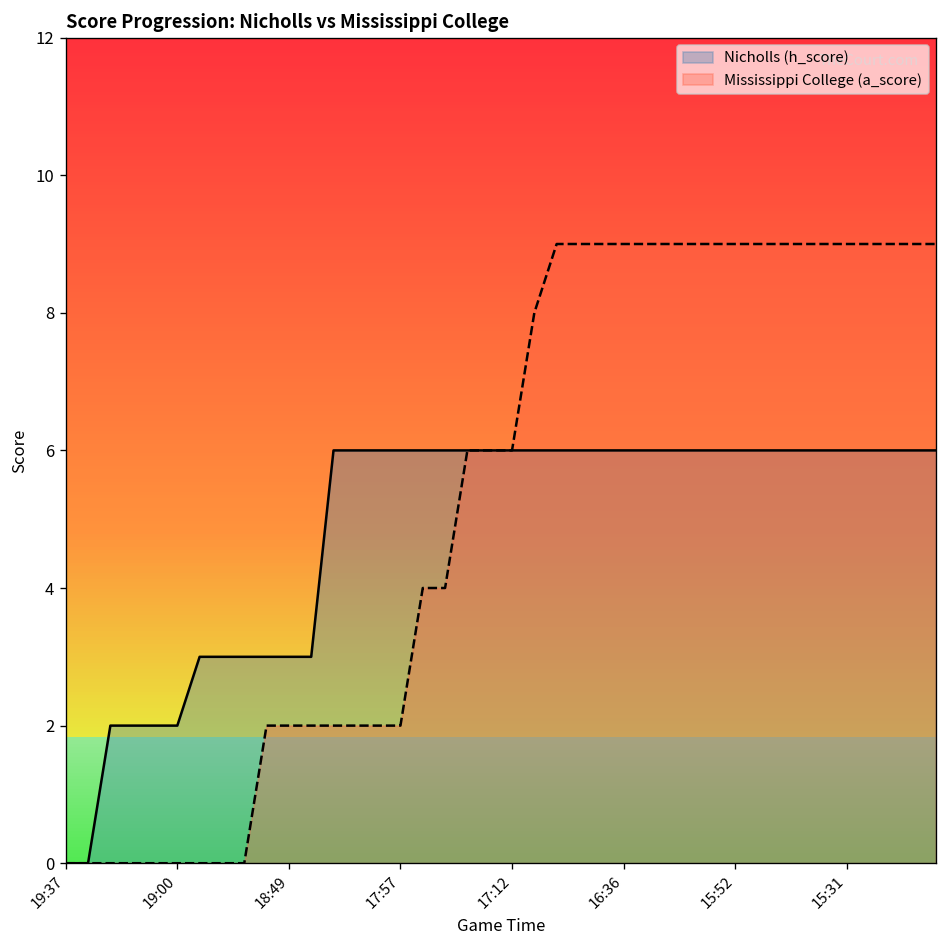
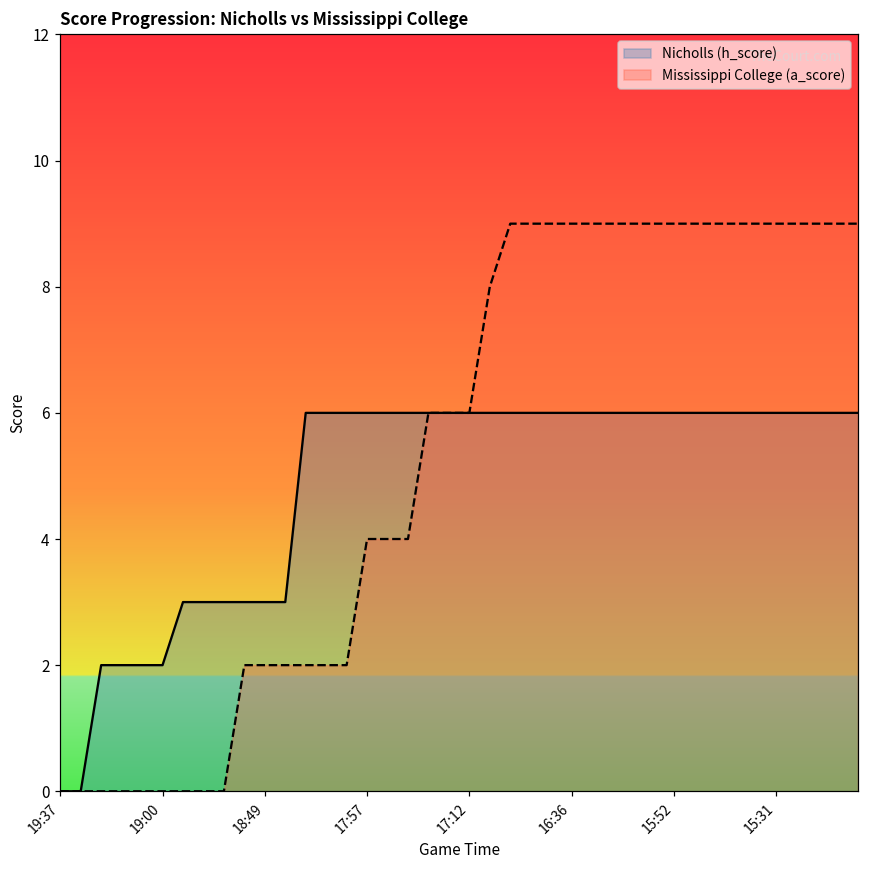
Mississippi College (a_score), 17:57: 2 -> 4
